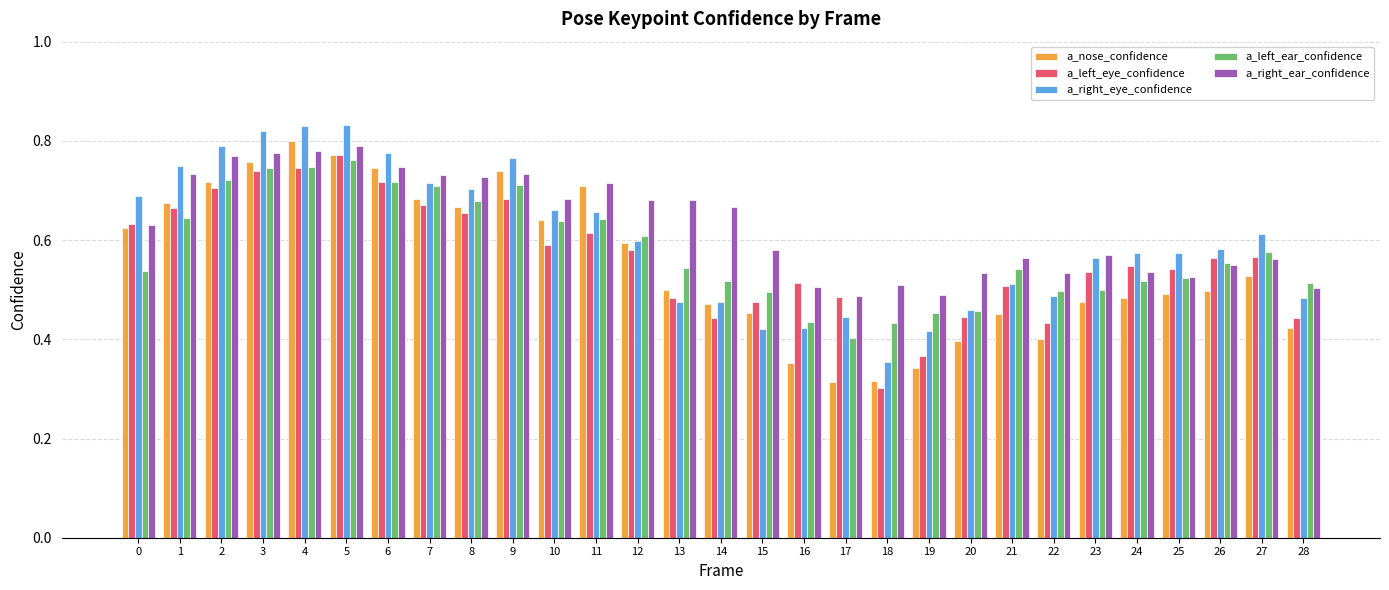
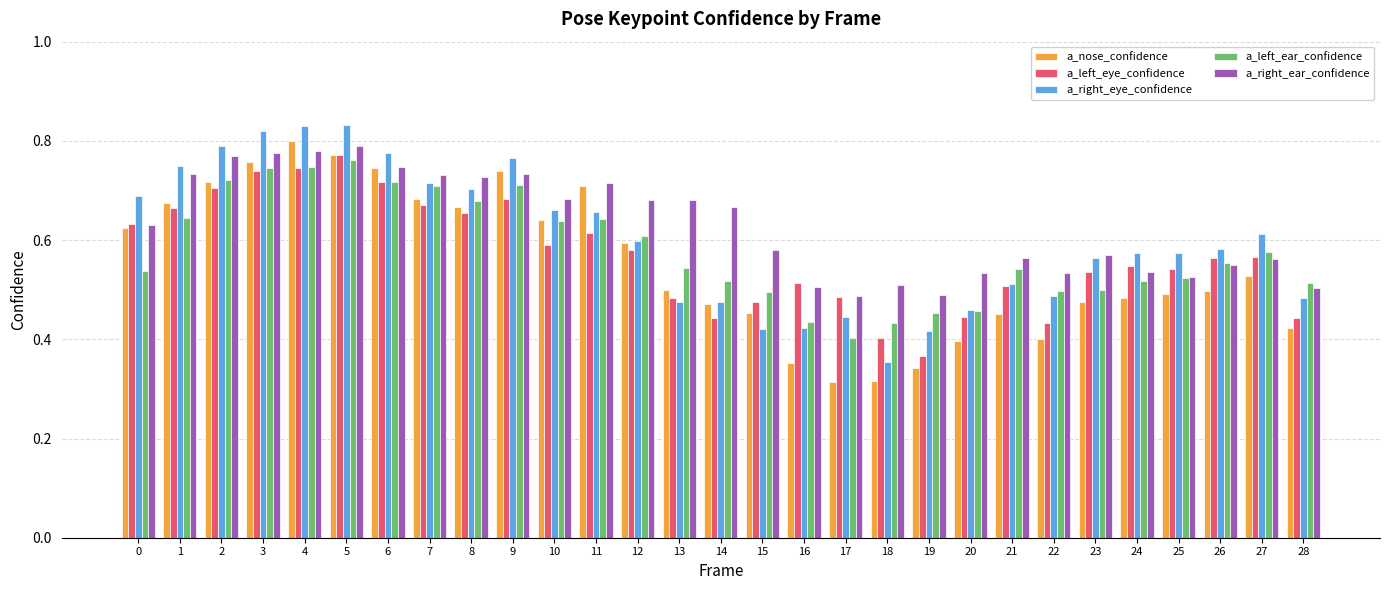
a_left_eye_confidence, 18: 0.30 -> 0.40
